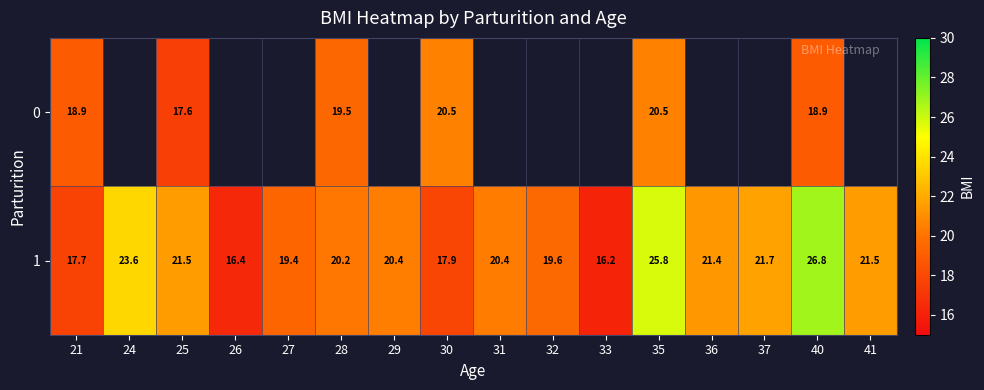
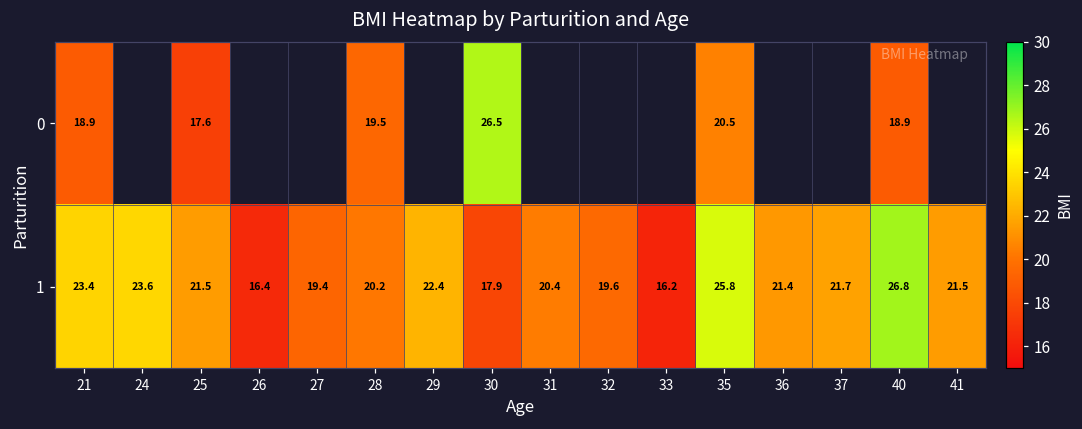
0, 30: 20.5 -> 26.5
1, 21: 17.7 -> 23.4
1, 29: 20.4 -> 22.4
